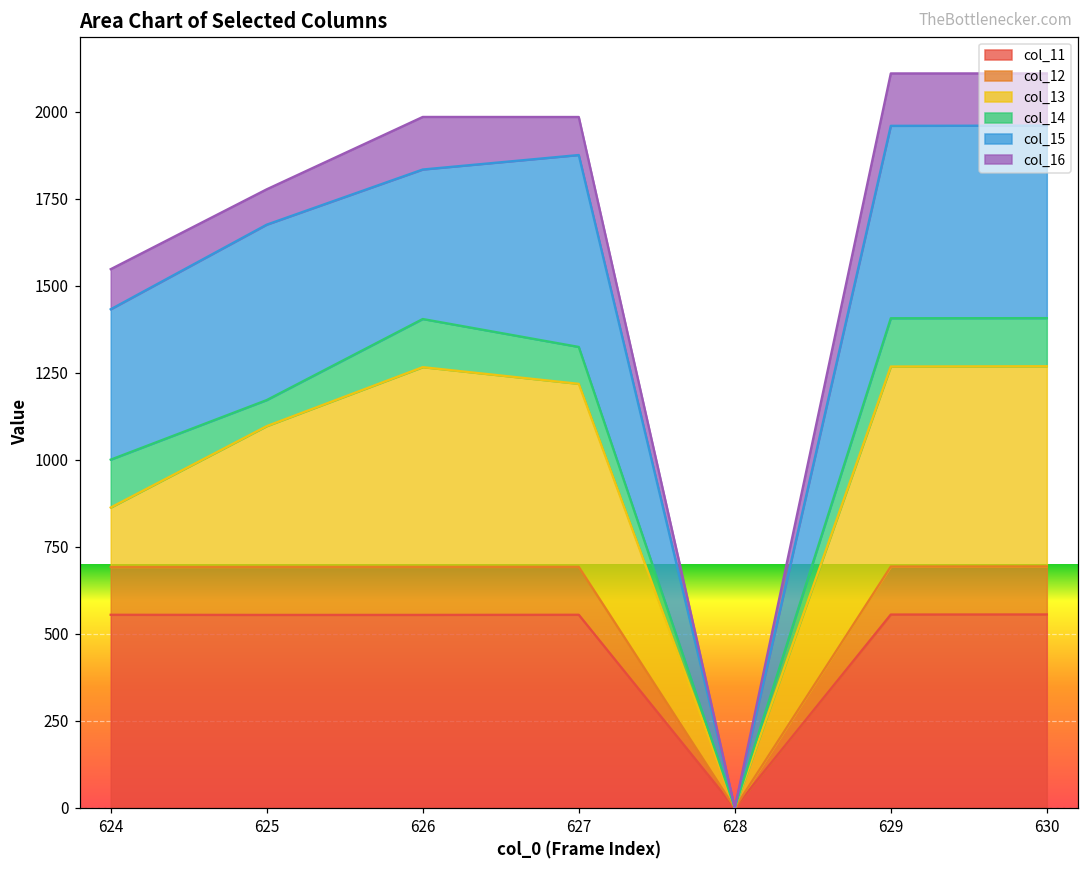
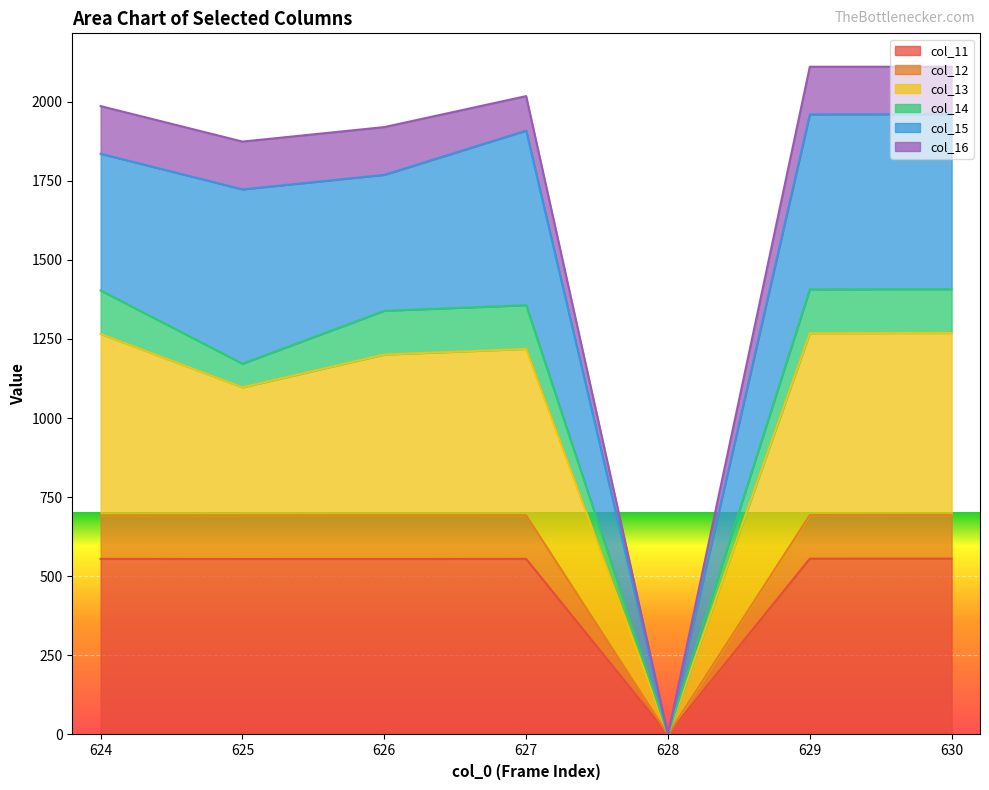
col_13, 624: 170 -> 570
col_16, 624: 120 -> 150
col_15, 625: 500 -> 550
col_16, 625: 100 -> 150
col_13, 626: 570 -> 510
col_14, 627: 110 -> 140
